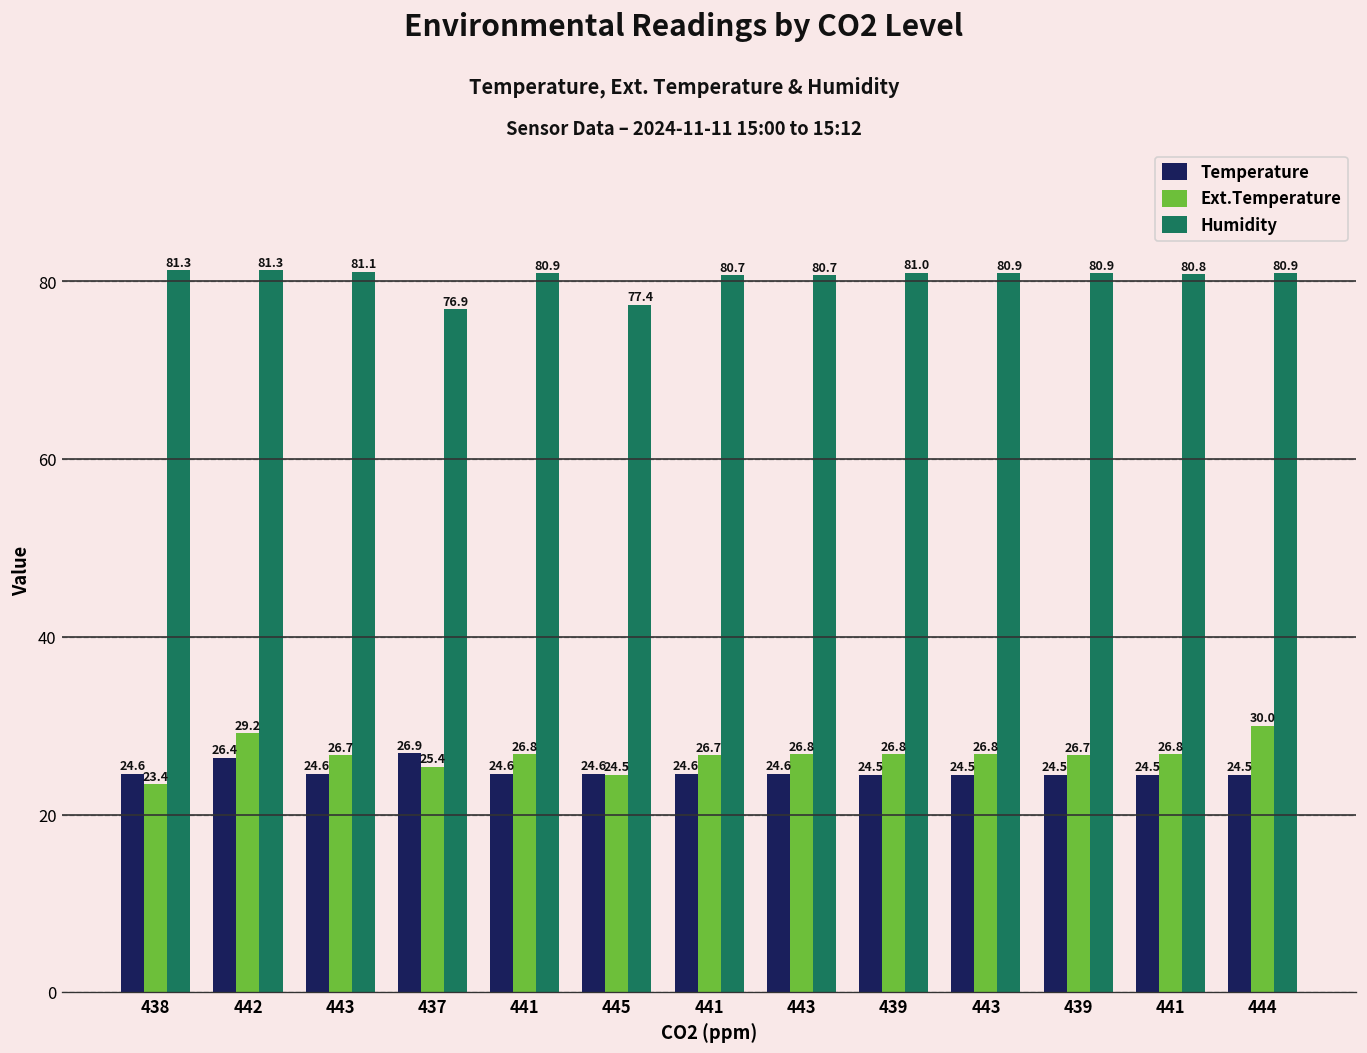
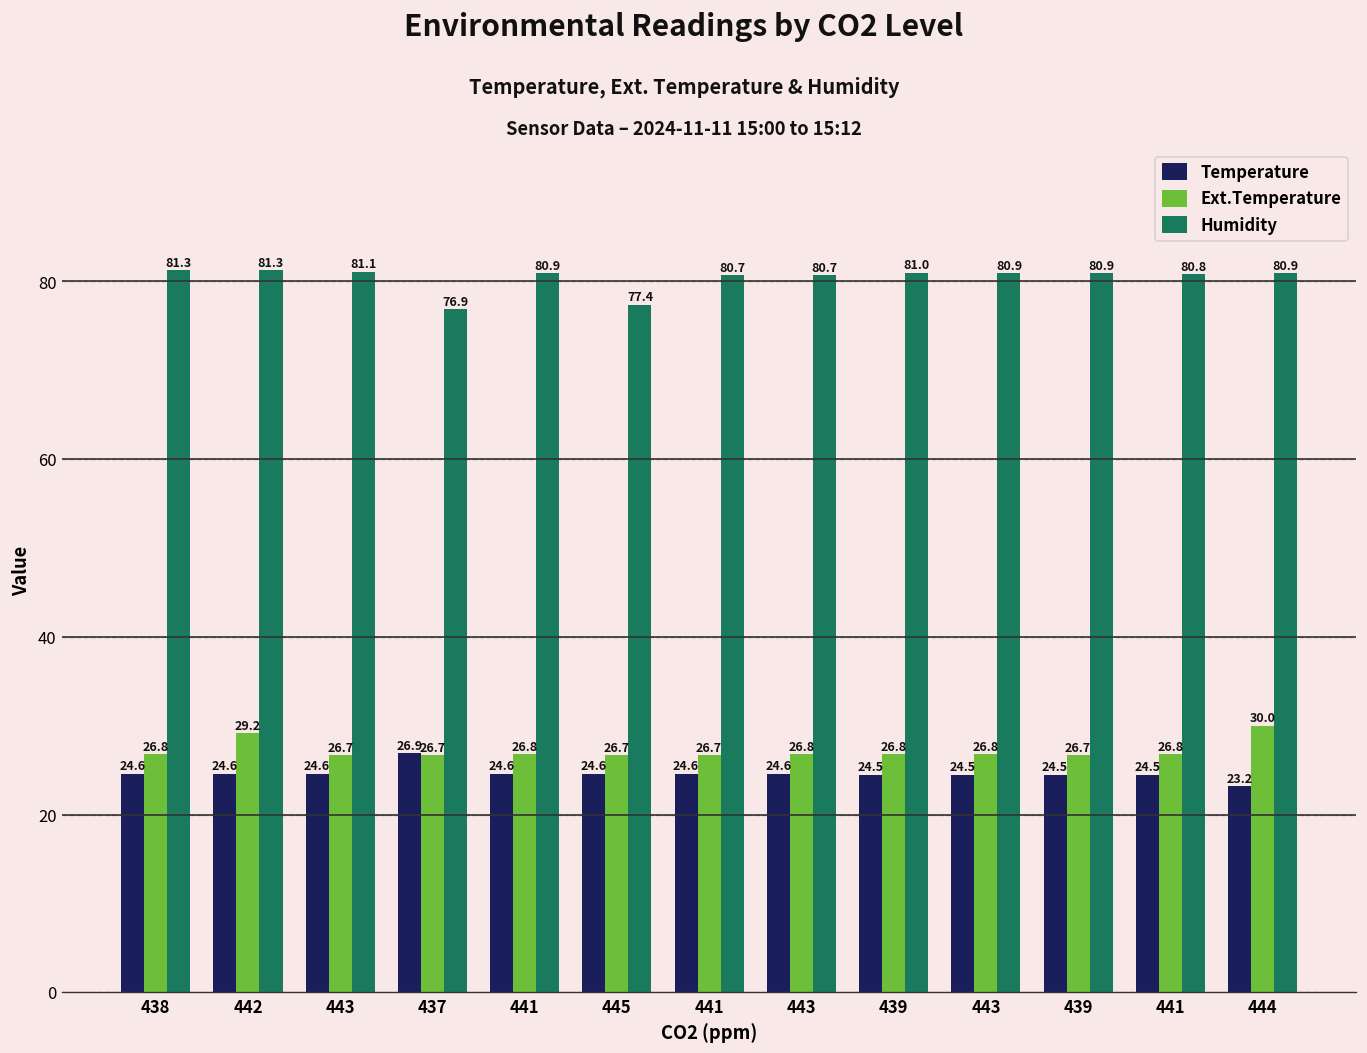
Ext.Temperature, 438: 23.4 -> 26.8
Temperature, 442: 26.4 -> 24.6
Ext.Temperature, 437: 25.4 -> 26.7
Ext.Temperature, 445: 24.5 -> 26.7
Temperature, 444: 24.5 -> 23.2
